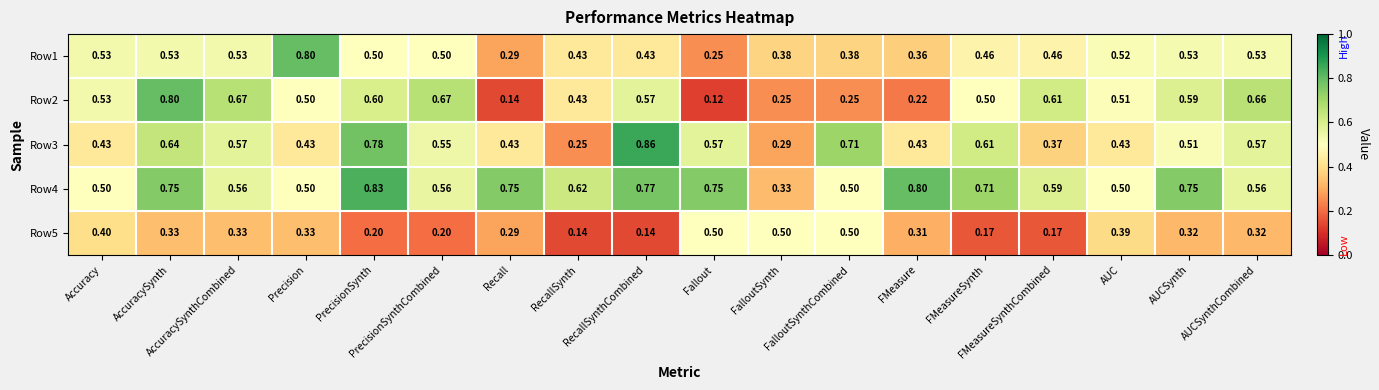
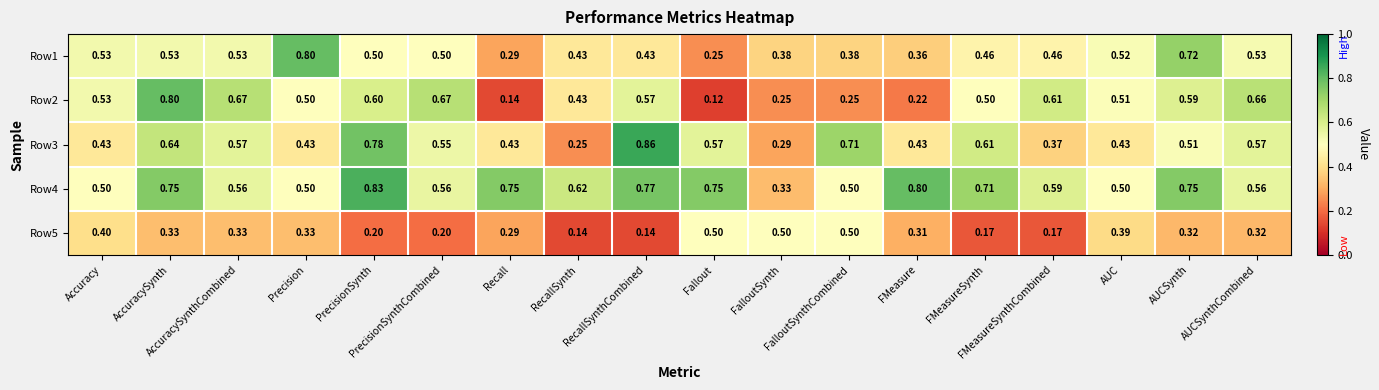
Row1, AUCSynth: 0.53 -> 0.72
